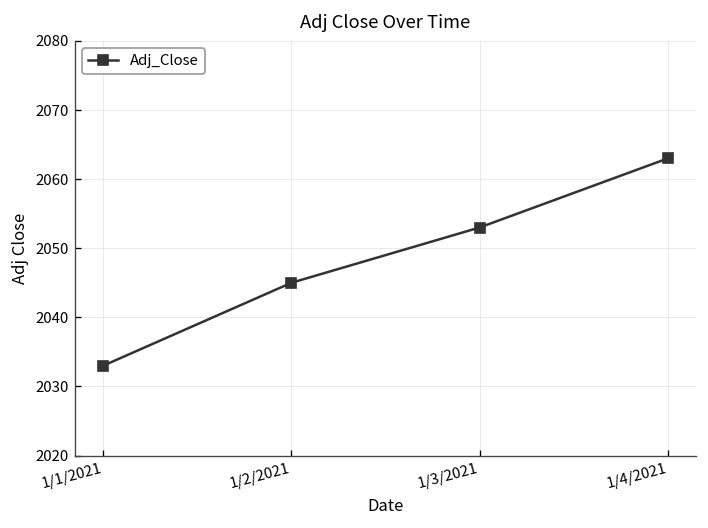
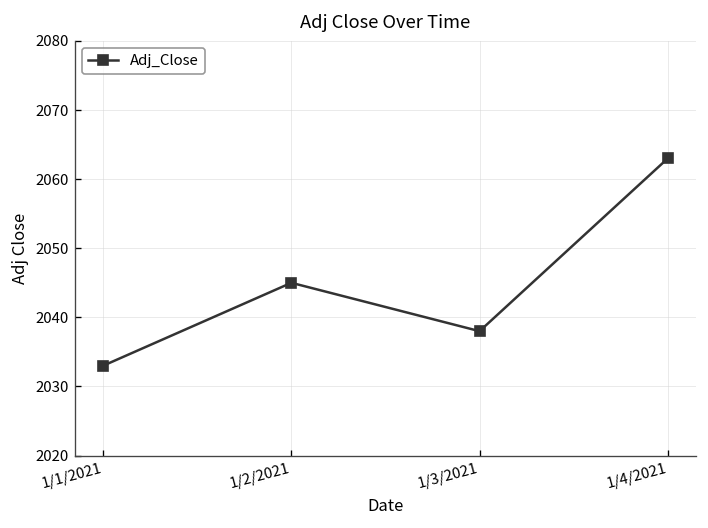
1/3/2021: 2053 -> 2038
